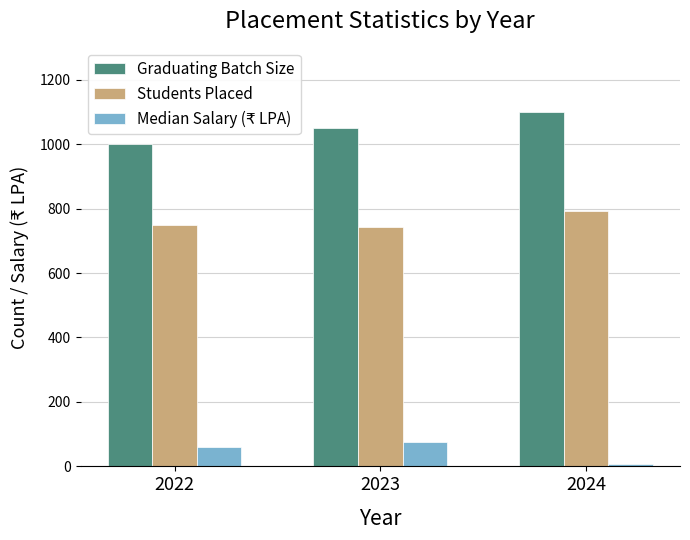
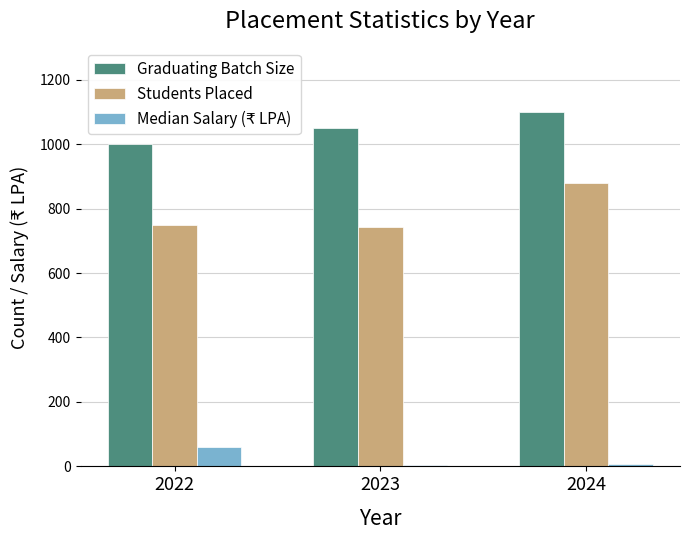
Median Salary (₹ LPA), 2023: 80 -> 10
Students Placed, 2024: 790 -> 880
